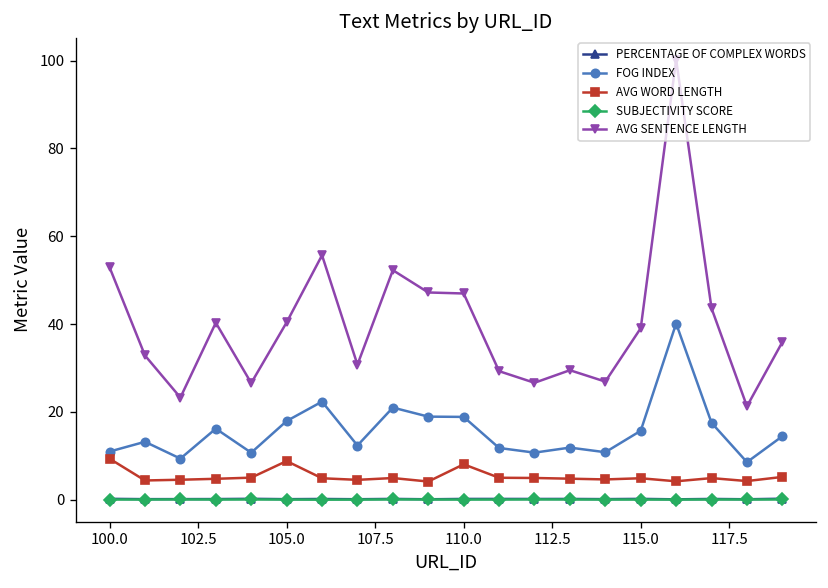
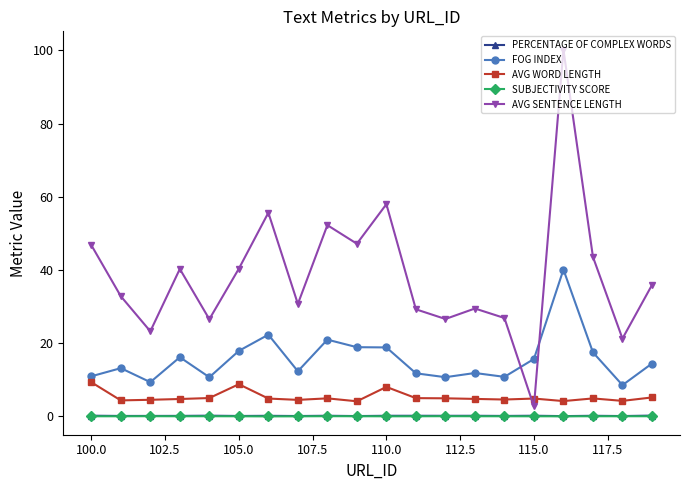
AVG SENTENCE LENGTH, 100.0: 53 -> 47
AVG SENTENCE LENGTH, 110.0: 47 -> 58
AVG SENTENCE LENGTH, 115.0: 39 -> 3
